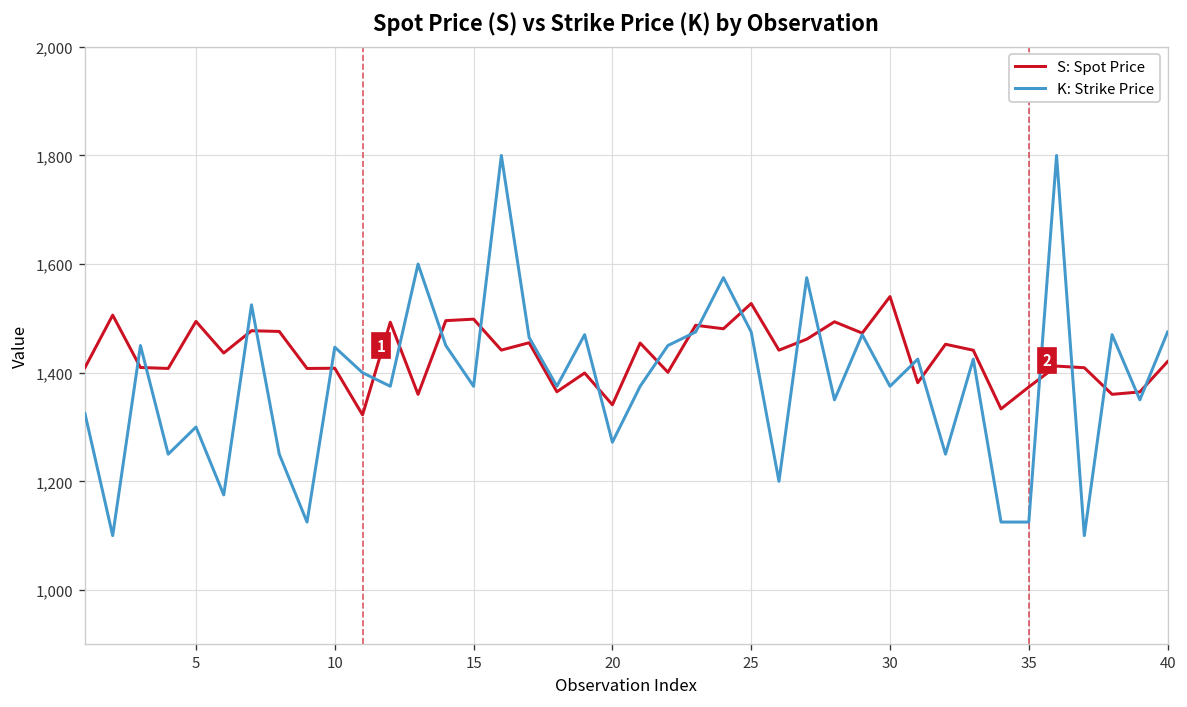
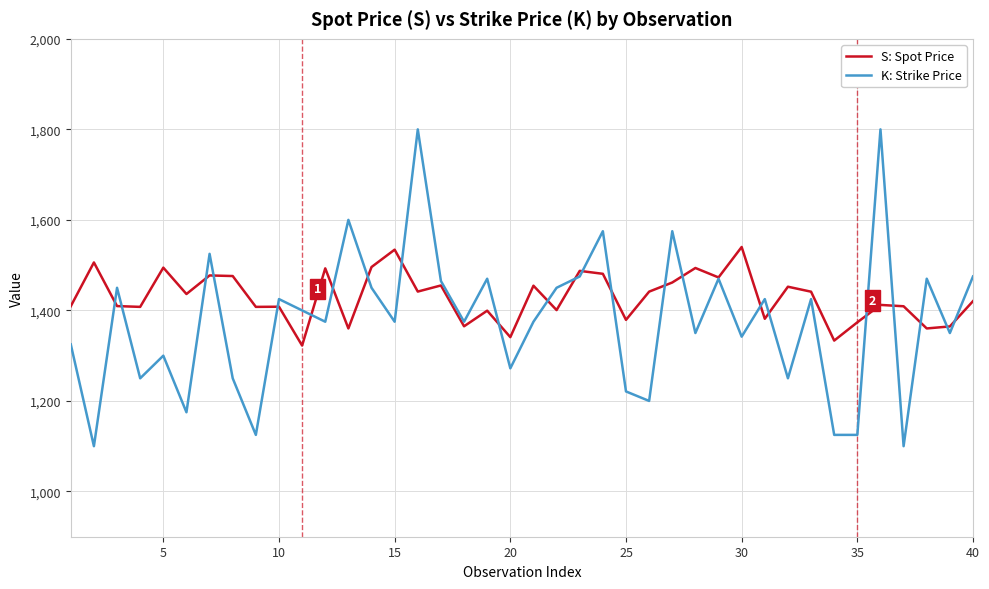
K: Strike Price, 10: 1,450 -> 1,430
S: Spot Price, 15: 1,500 -> 1,530
S: Spot Price, 25: 1,530 -> 1,380
K: Strike Price, 25: 1,480 -> 1,220
K: Strike Price, 30: 1,380 -> 1,340
